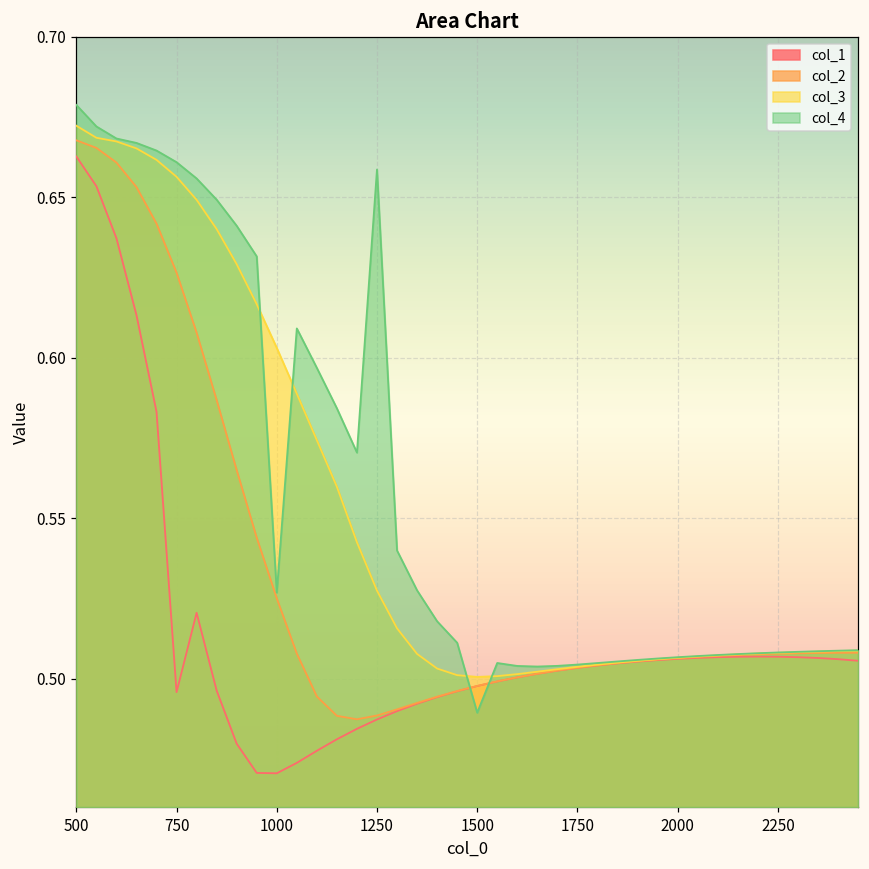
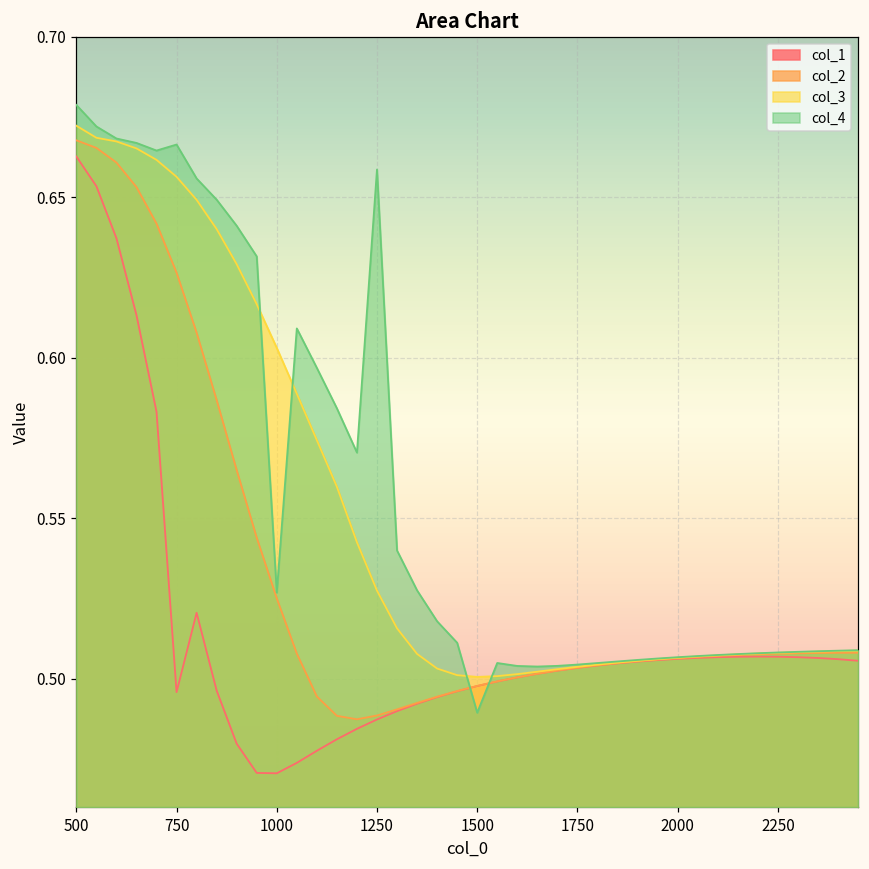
col_4, 750: 0.661 -> 0.666
